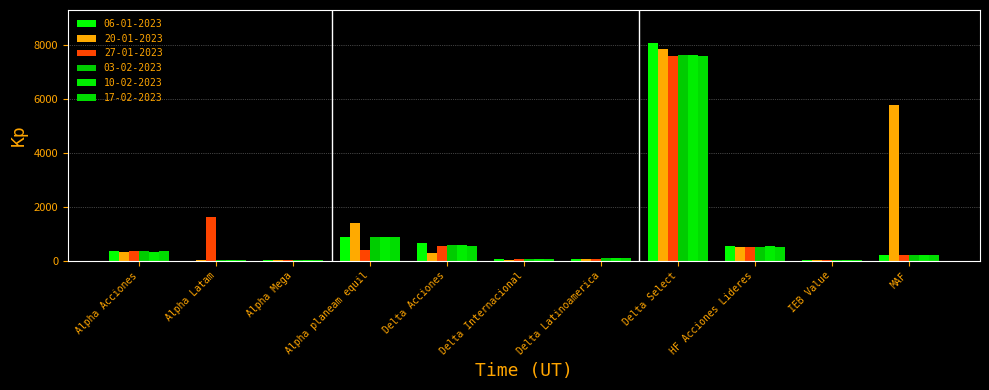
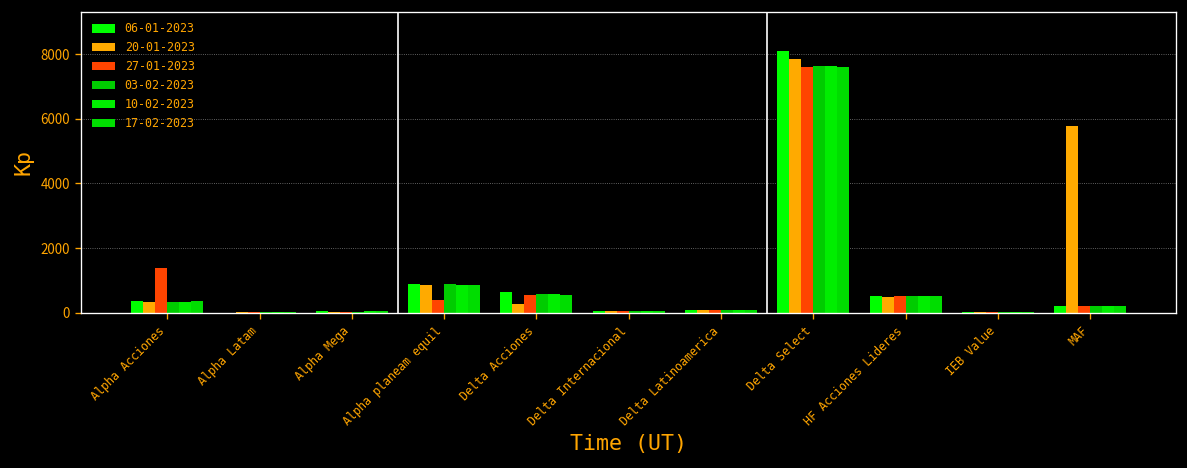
27-01-2023, Alpha Acciones: 400 -> 1400
27-01-2023, Alpha Latam: 1600 -> 0
20-01-2023, Alpha planeam equil: 1400 -> 900
